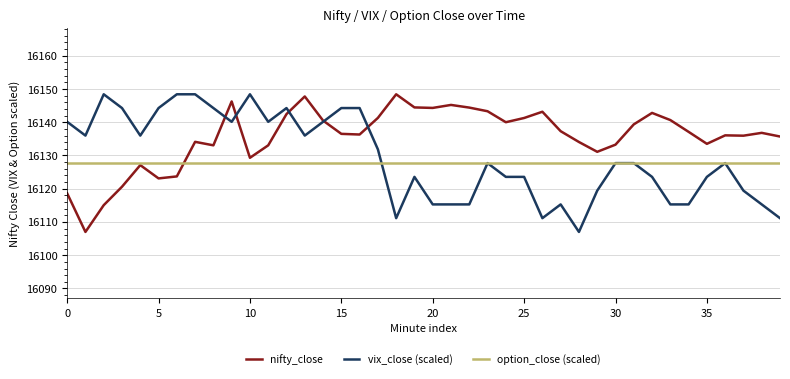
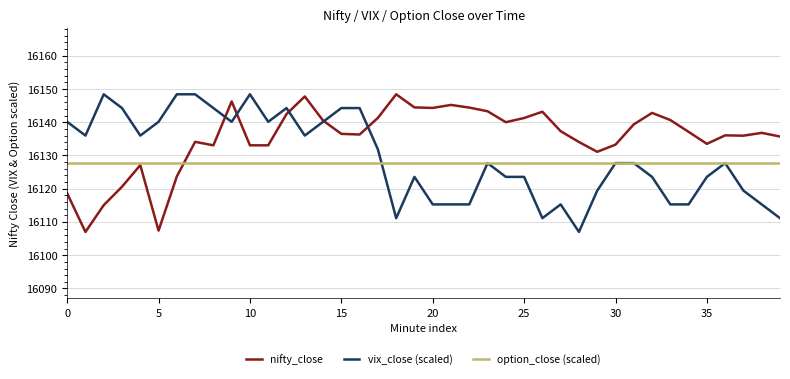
nifty_close, 5: 16123 -> 16107
vix_close (scaled), 5: 16144 -> 16140
nifty_close, 10: 16129 -> 16133
